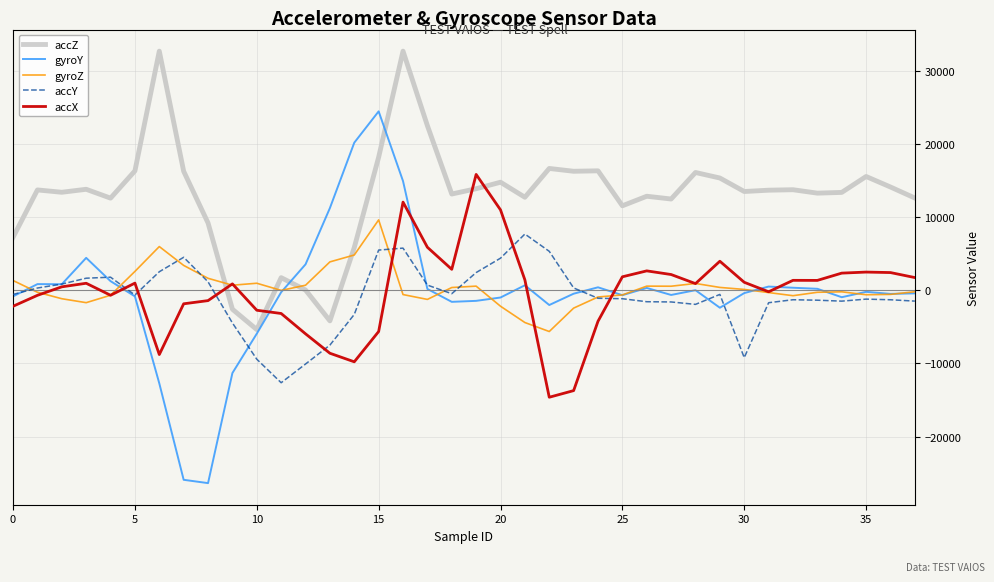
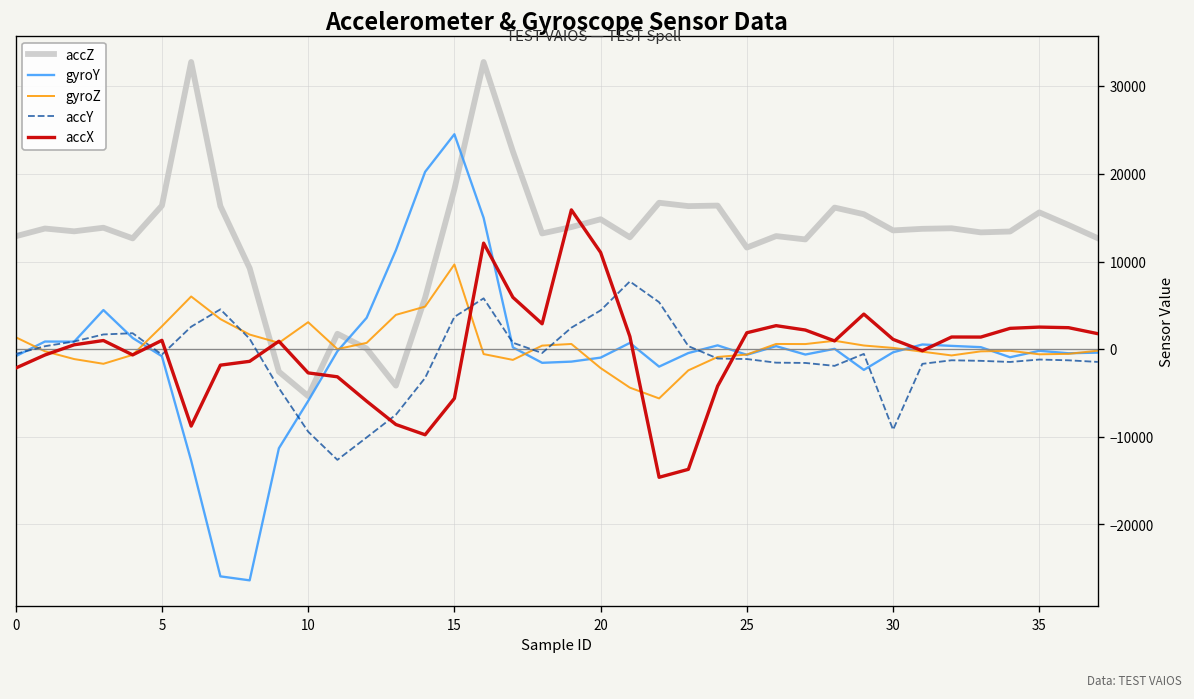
accZ, 0: 7000 -> 13000
gyroZ, 10: 1000 -> 3000
accY, 15: 6000 -> 4000
